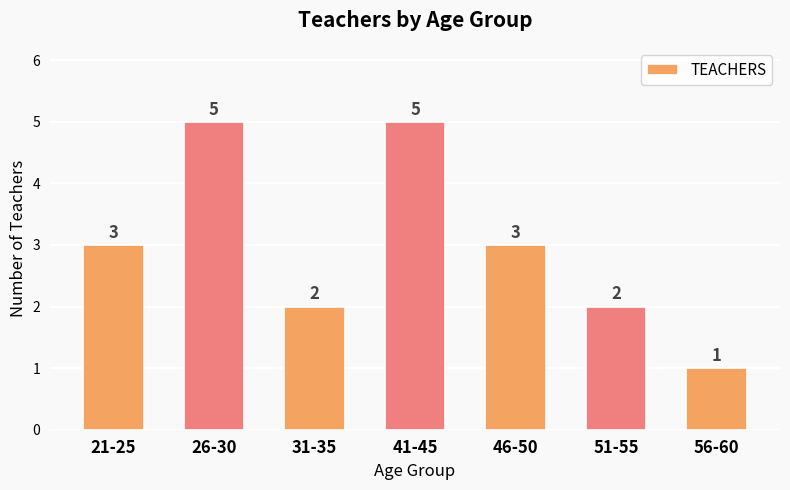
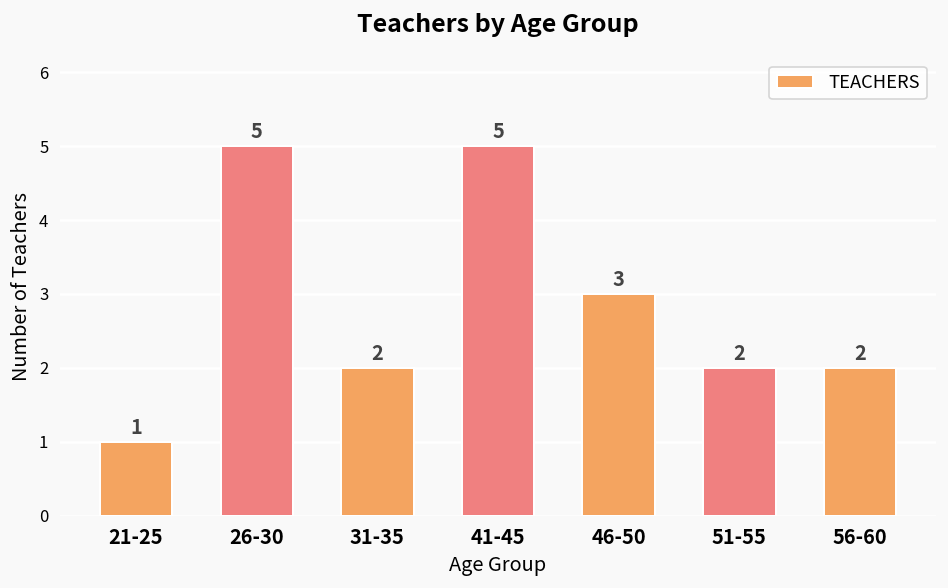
21-25: 3 -> 1
56-60: 1 -> 2
